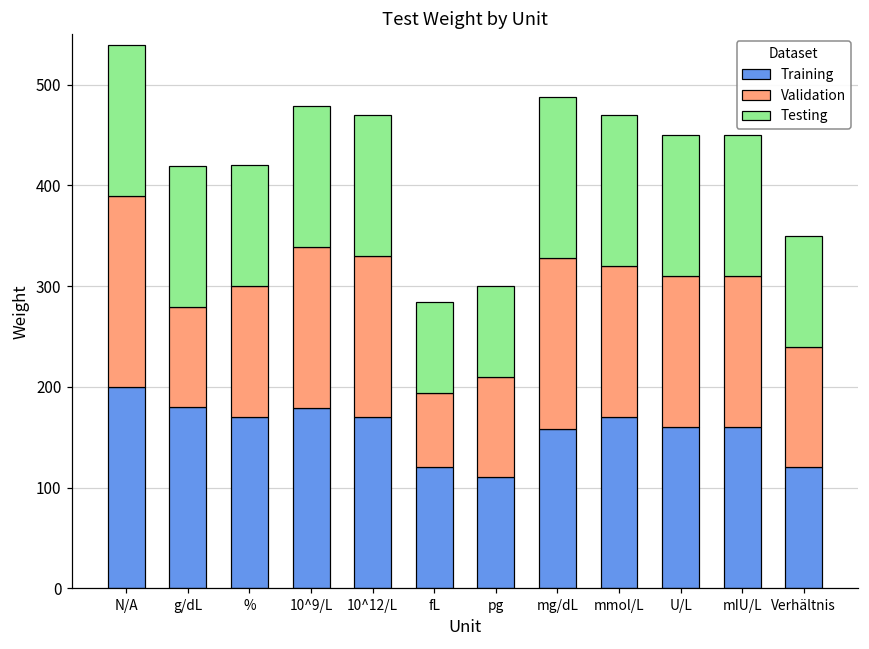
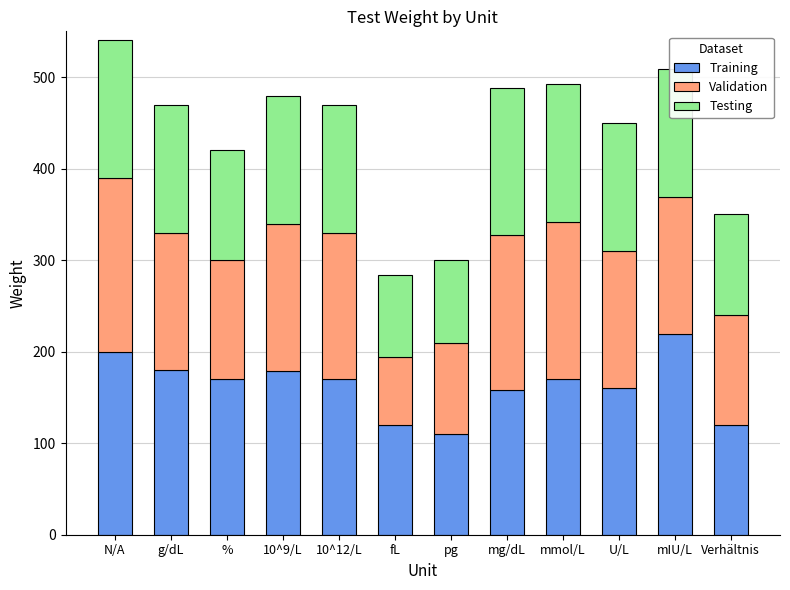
Validation, g/dL: 100 -> 150
Validation, mmol/L: 150 -> 170
Training, mIU/L: 160 -> 220
